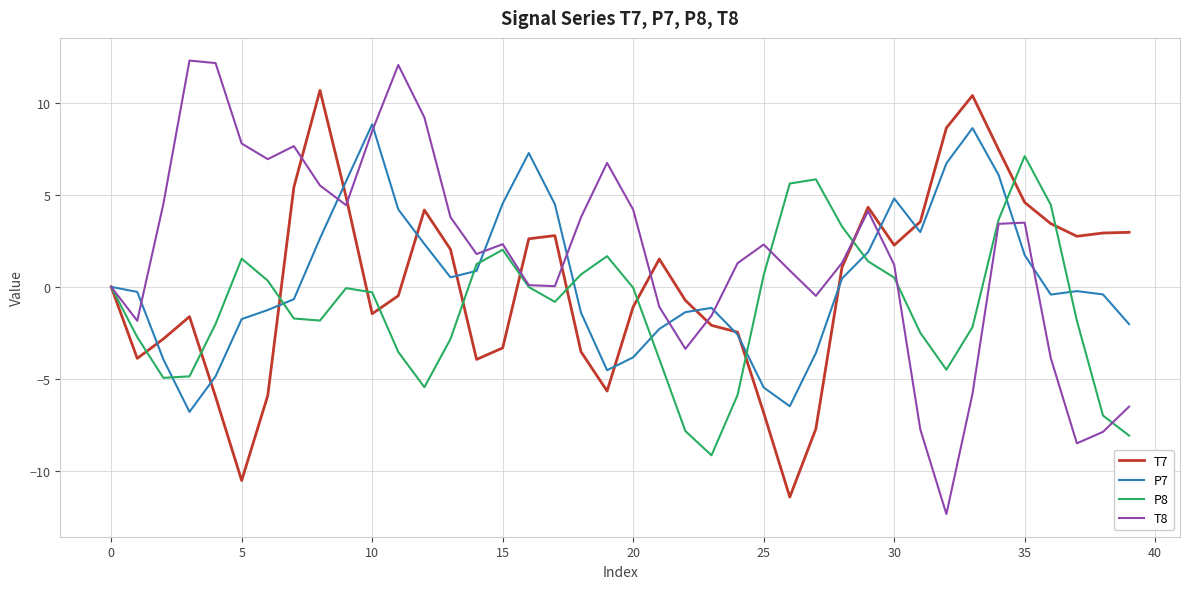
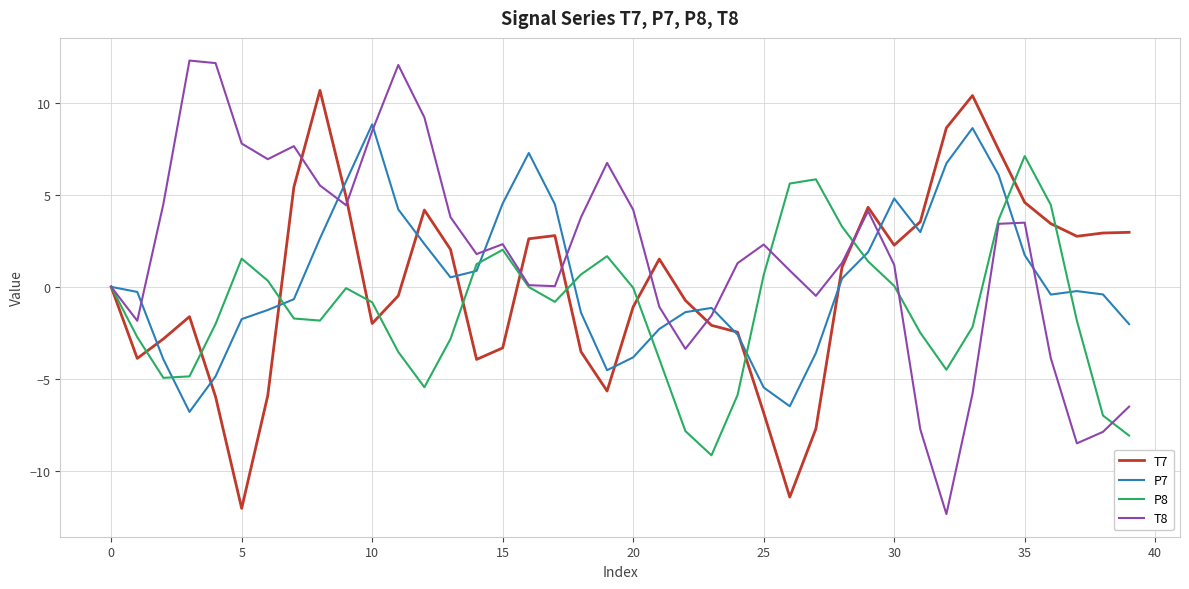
T7, 5: -10.5 -> -12.1
T7, 10: -1.5 -> -2.0
P8, 10: -0.3 -> -0.8
P8, 30: 0.5 -> 0.1
